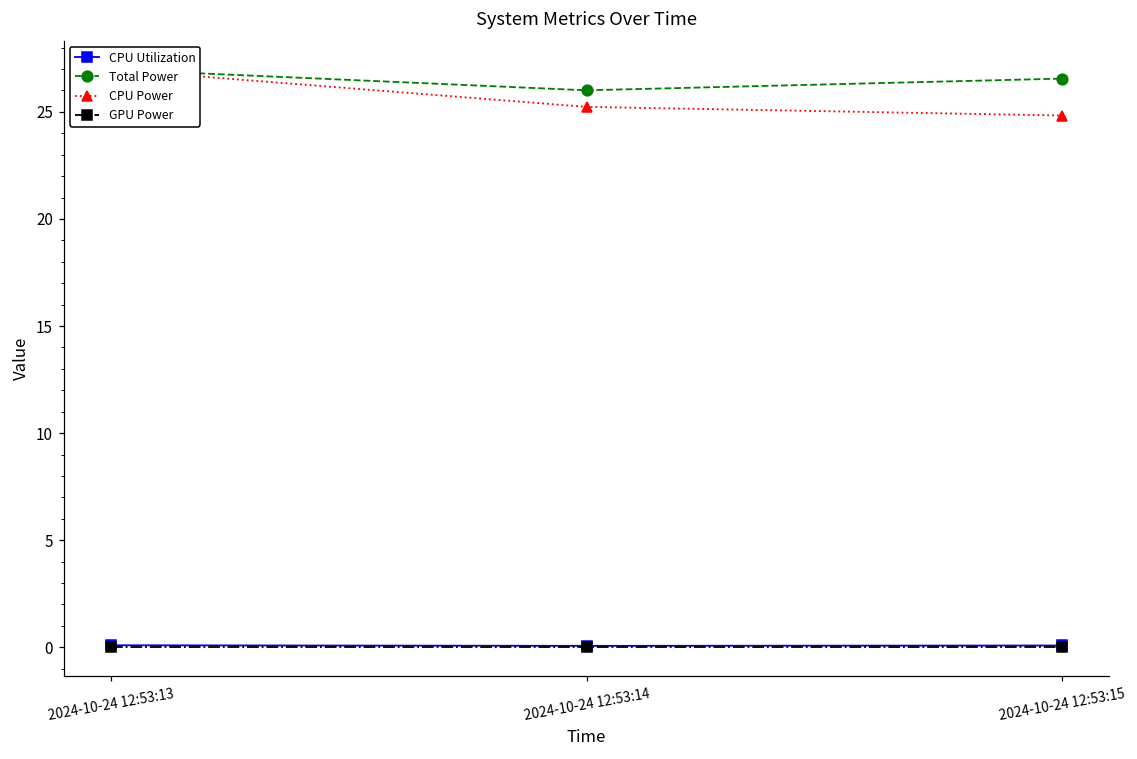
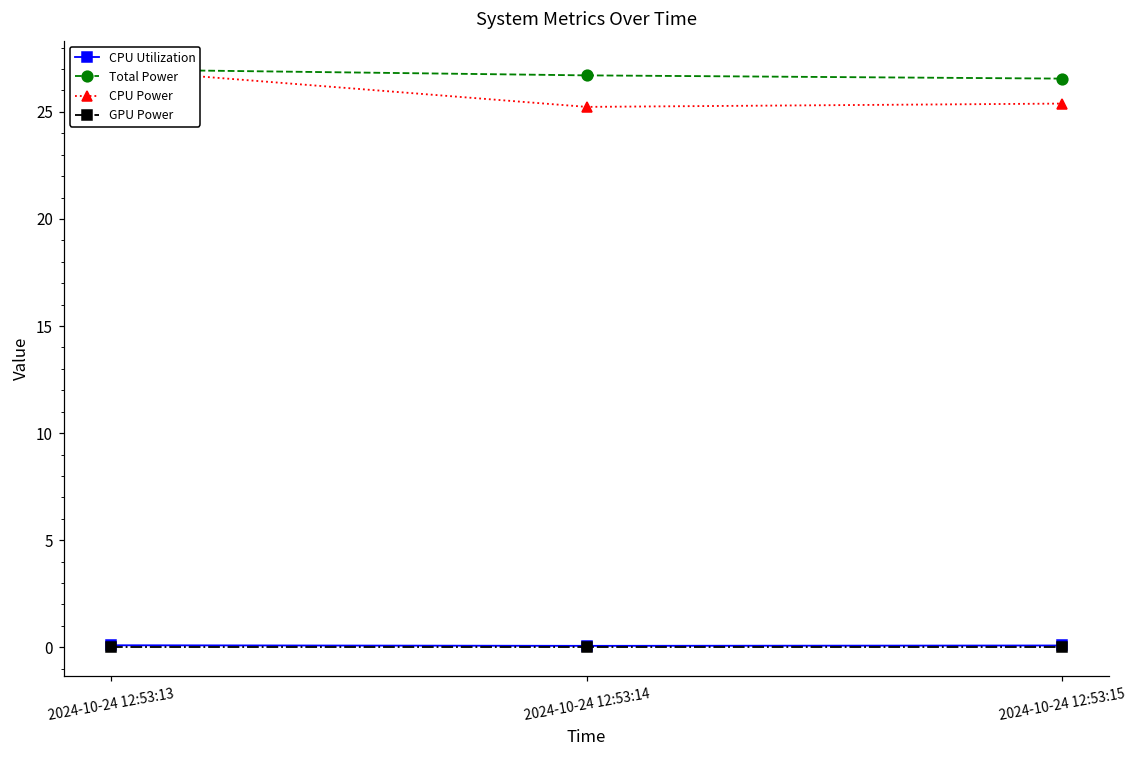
Total Power, 2024-10-24 12:53:14: 26.0 -> 26.7
CPU Power, 2024-10-24 12:53:15: 24.8 -> 25.4
